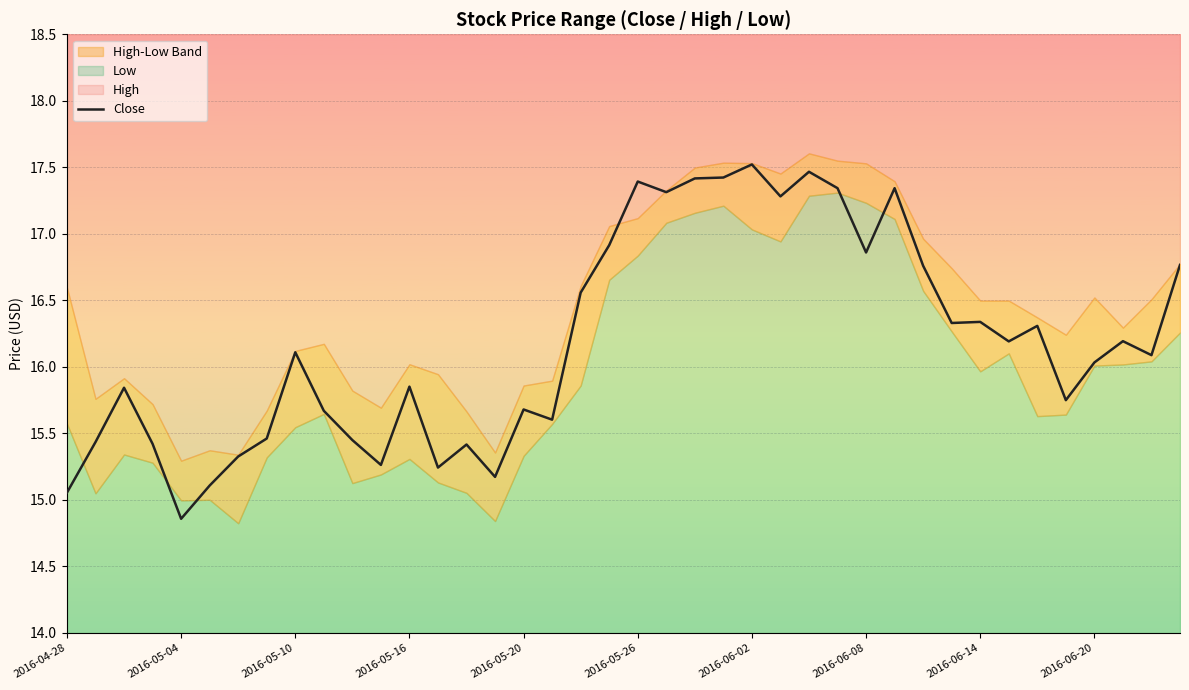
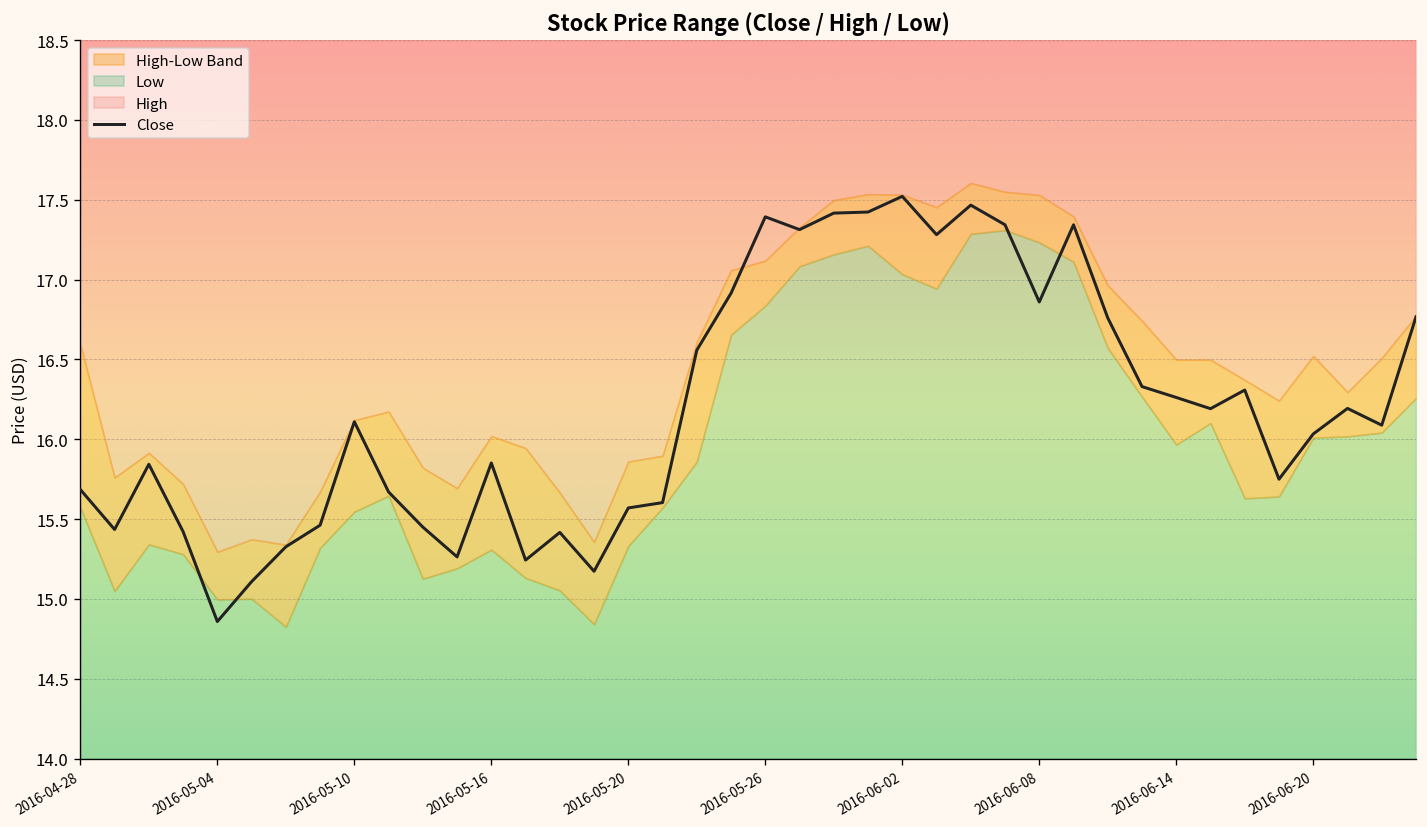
Close, 2016-04-28: 15.06 -> 15.69
Close, 2016-05-20: 15.68 -> 15.57
Close, 2016-06-14: 16.34 -> 16.26
